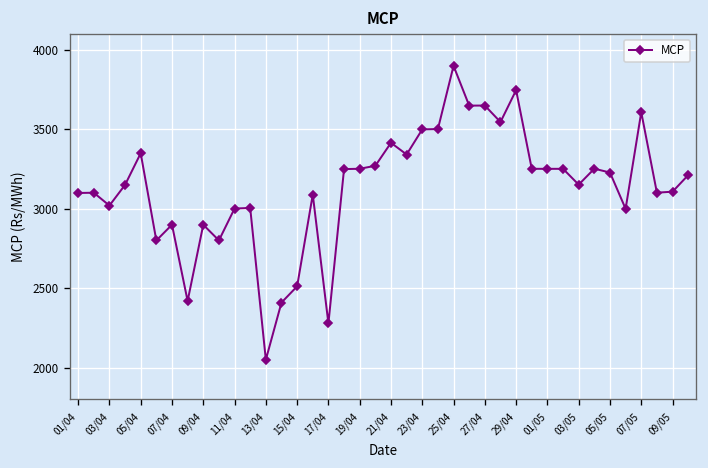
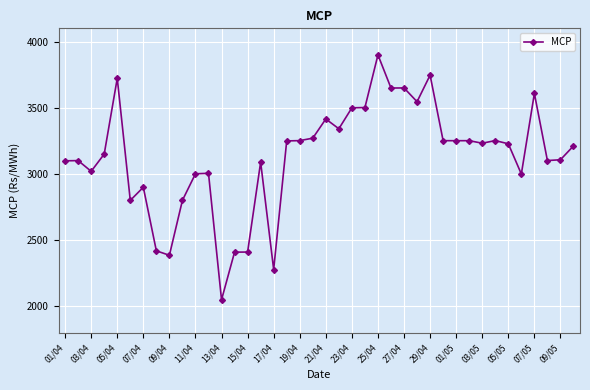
05/04: 3350 -> 3720
09/04: 2900 -> 2390
15/04: 2510 -> 2410
03/05: 3150 -> 3230
